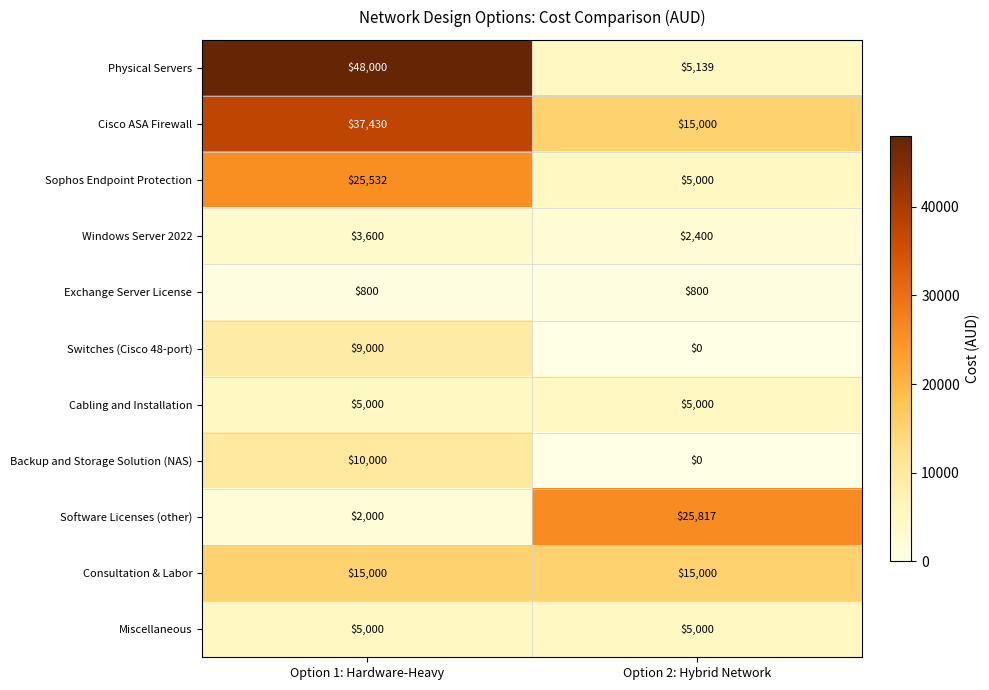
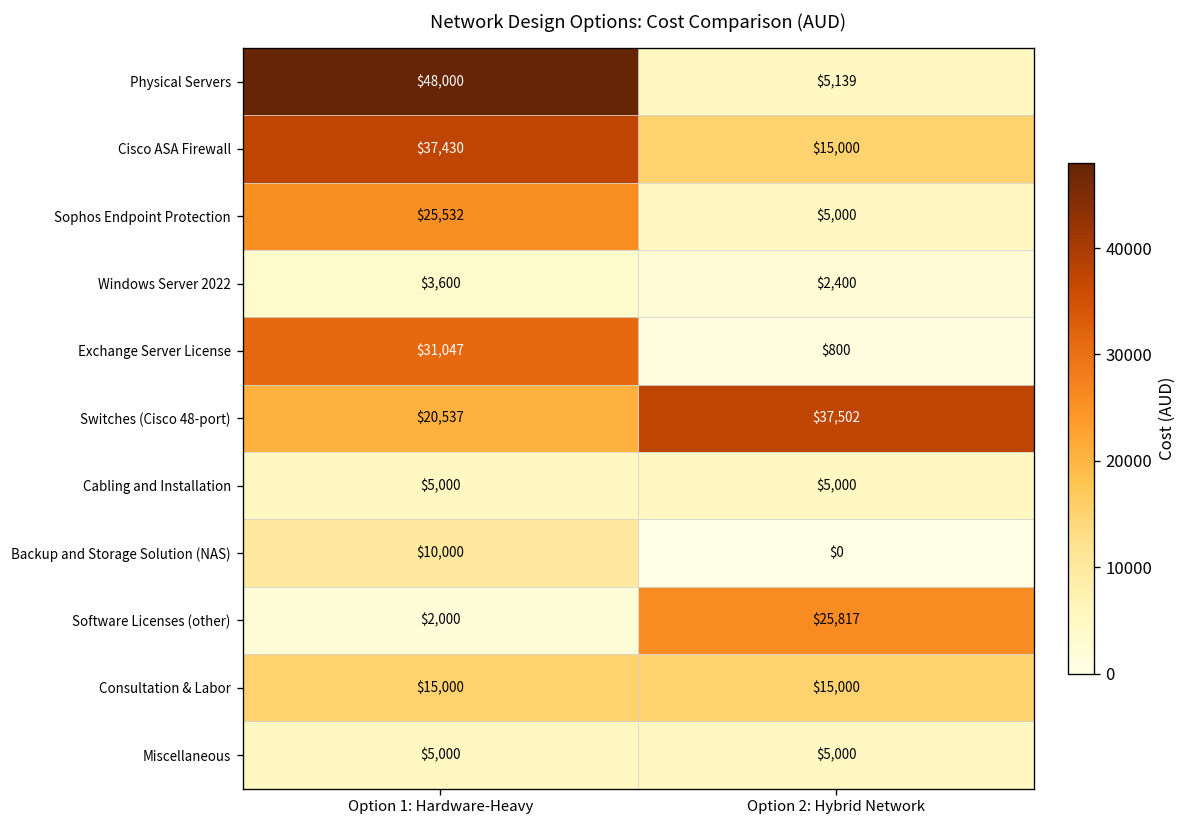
Exchange Server License, Option 1: Hardware-Heavy: $800 -> $31,047
Switches (Cisco 48-port), Option 1: Hardware-Heavy: $9,000 -> $20,537
Switches (Cisco 48-port), Option 2: Hybrid Network: $0 -> $37,502
